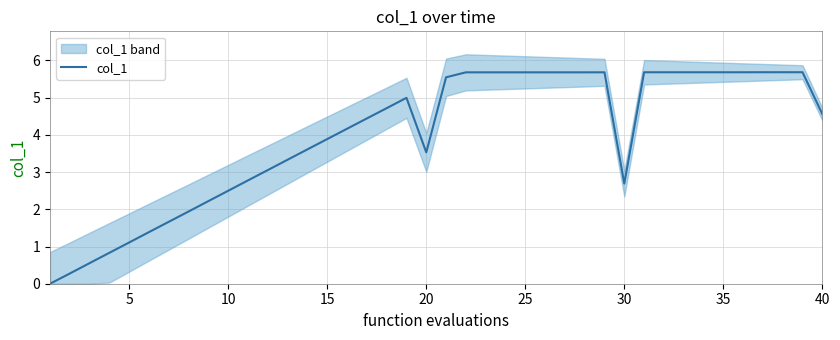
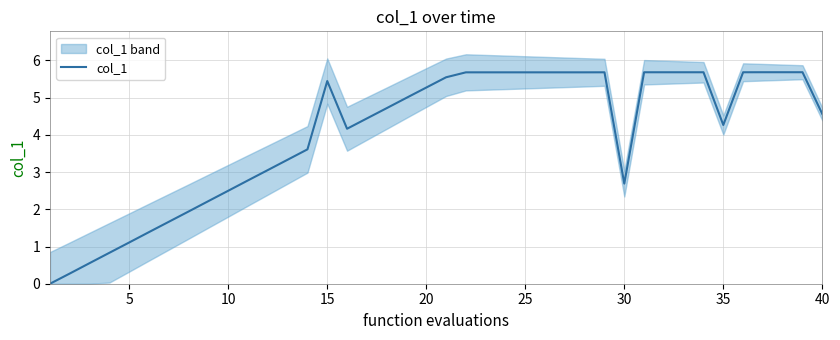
col_1, 15: 3.9 -> 5.4
col_1, 20: 3.5 -> 5.3
col_1, 35: 5.7 -> 4.3
